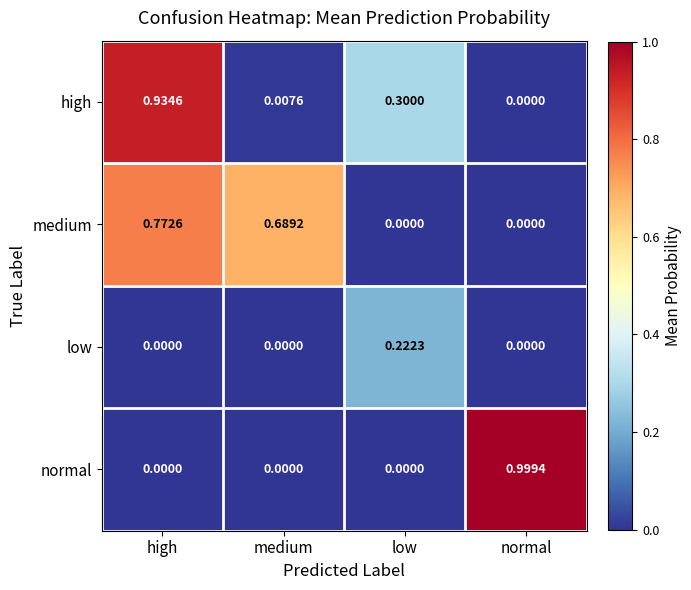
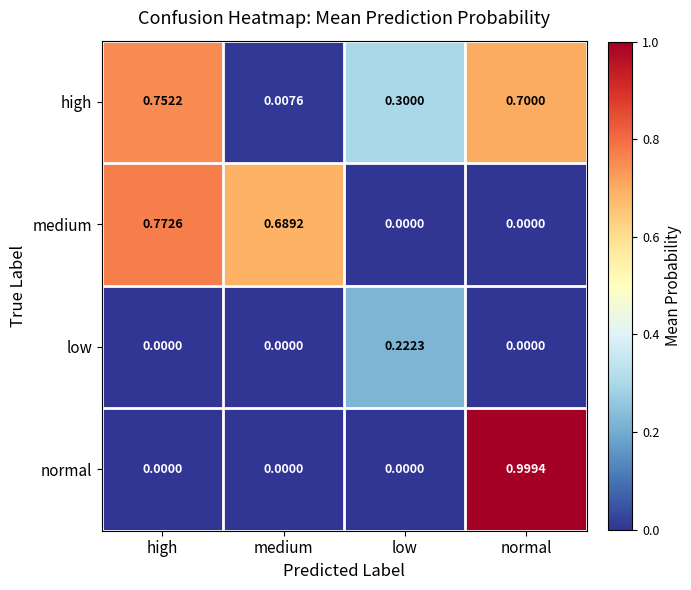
high, high: 0.9346 -> 0.7522
high, normal: 0.0000 -> 0.7000
